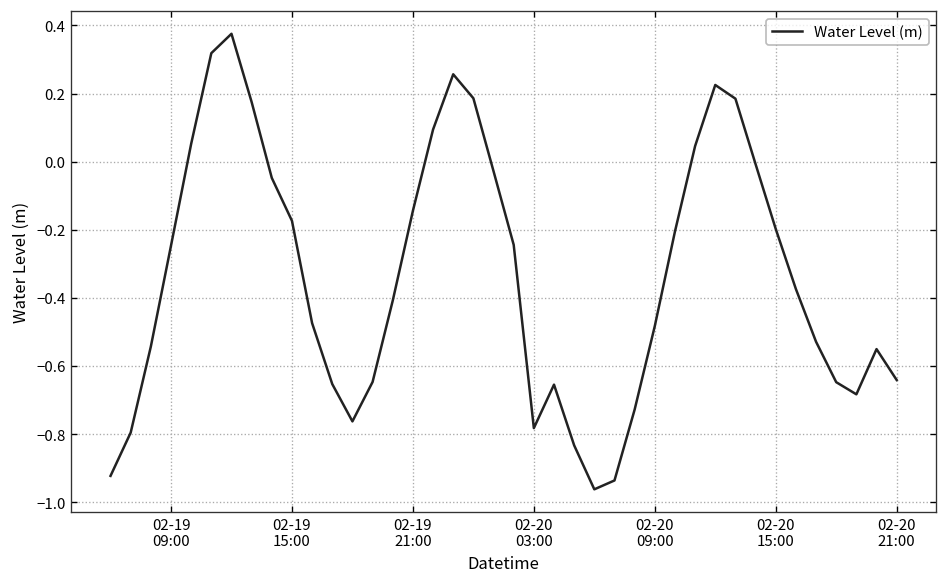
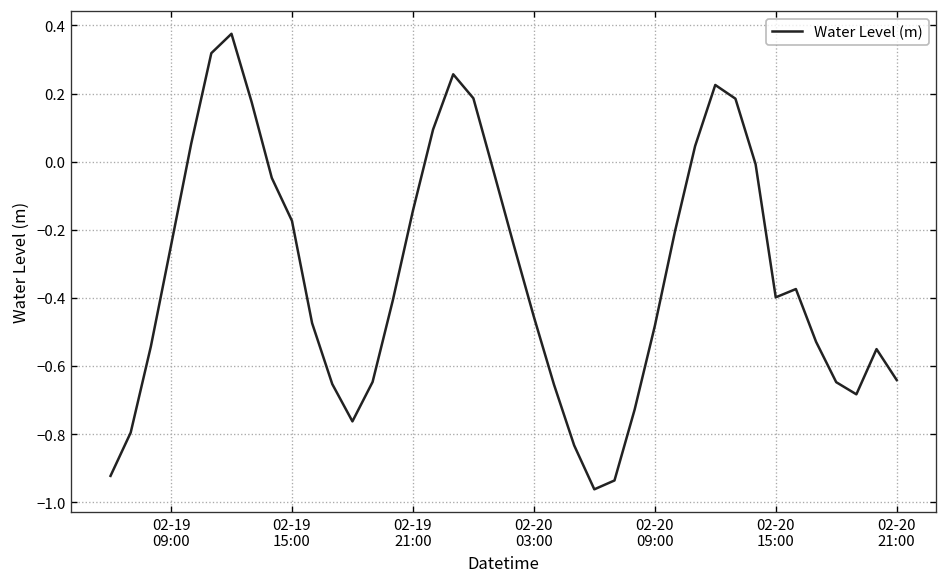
02-20 03:00: -0.78 -> -0.46
02-20 15:00: -0.20 -> -0.40
